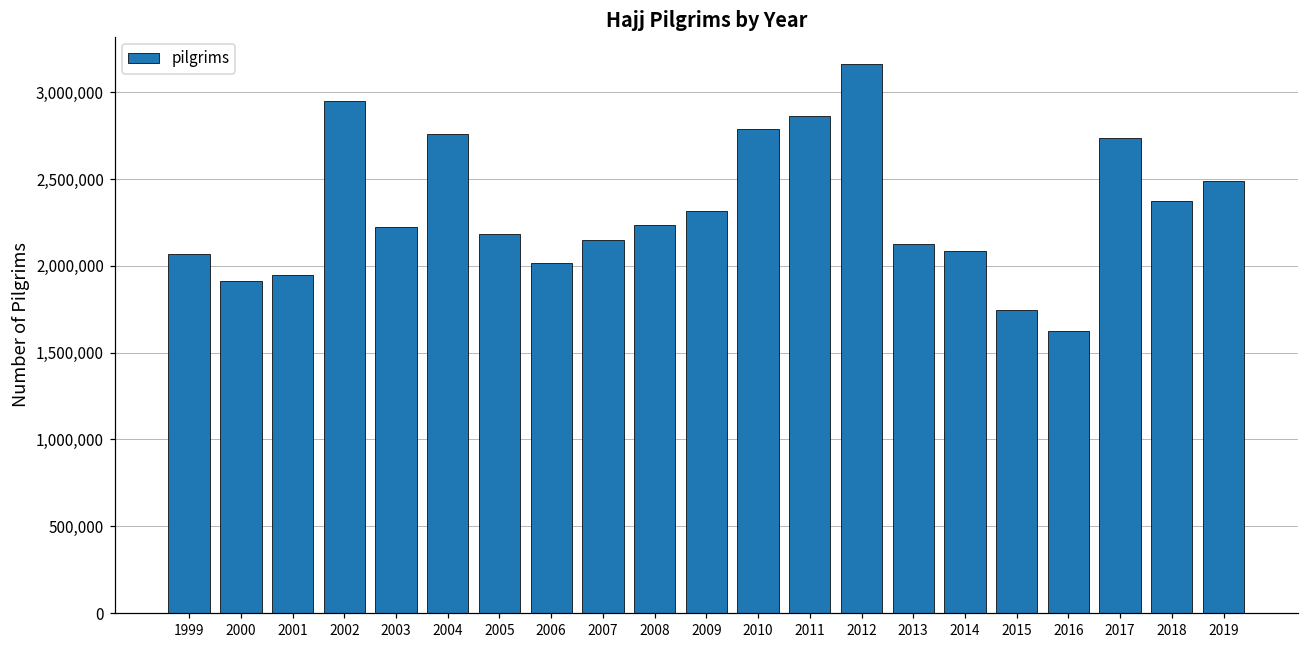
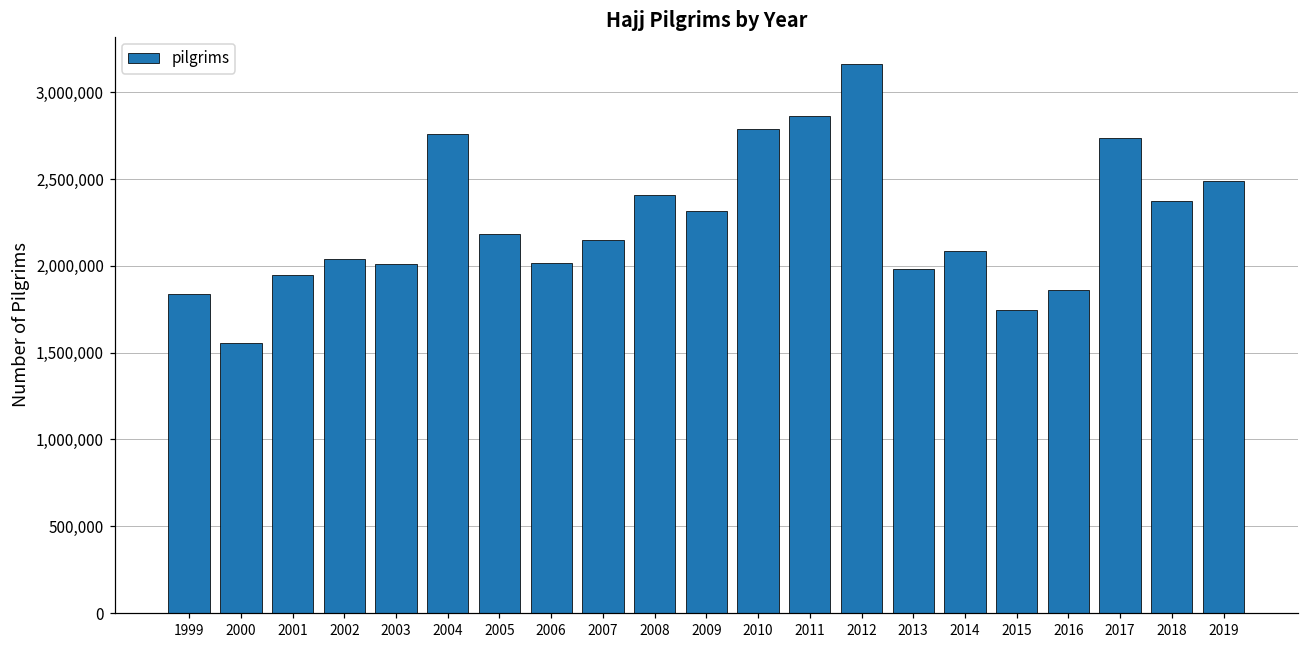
1999: 2,070,000 -> 1,840,000
2000: 1,910,000 -> 1,560,000
2002: 2,950,000 -> 2,040,000
2003: 2,230,000 -> 2,010,000
2008: 2,230,000 -> 2,410,000
2013: 2,130,000 -> 1,980,000
2016: 1,620,000 -> 1,860,000
